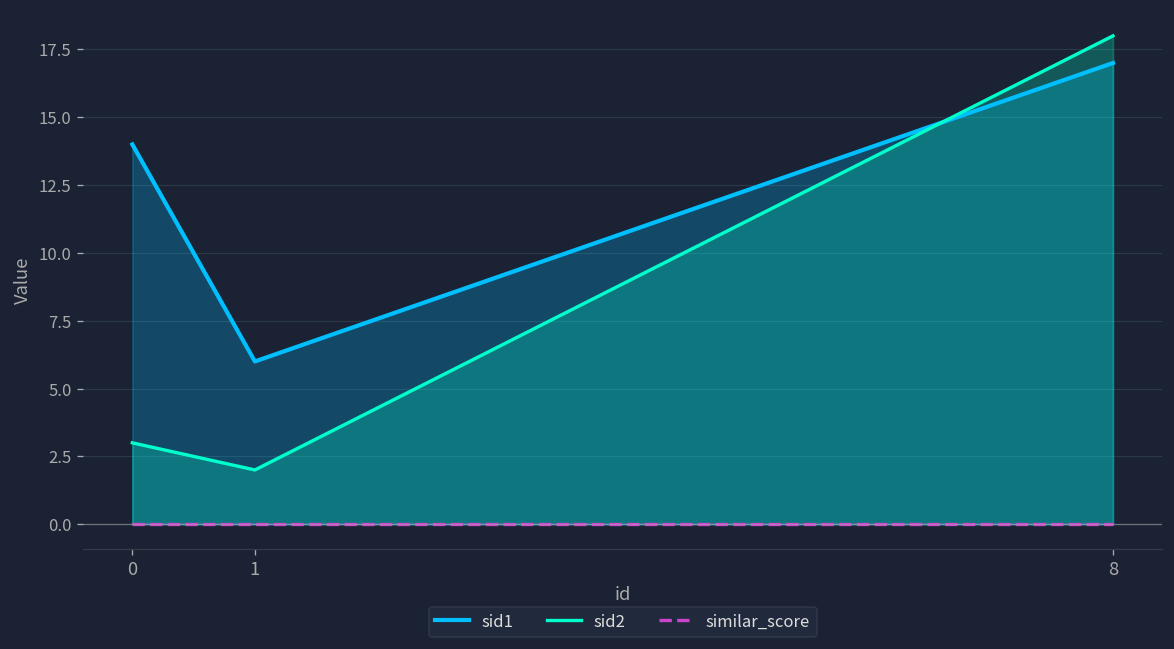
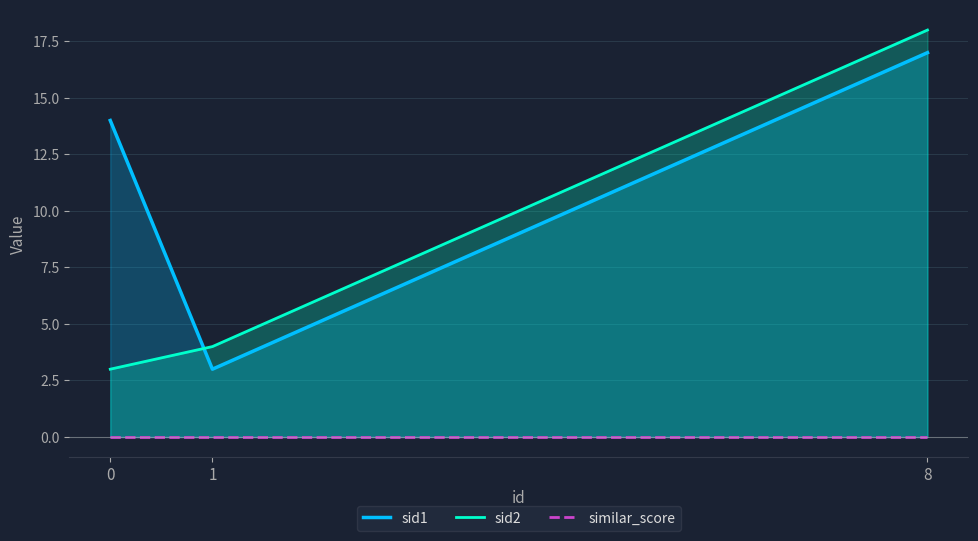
sid1, 1: 6 -> 3
sid2, 1: 2 -> 4
